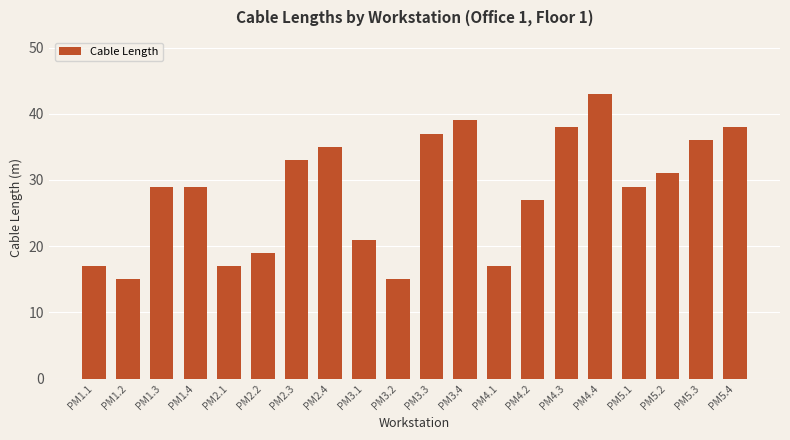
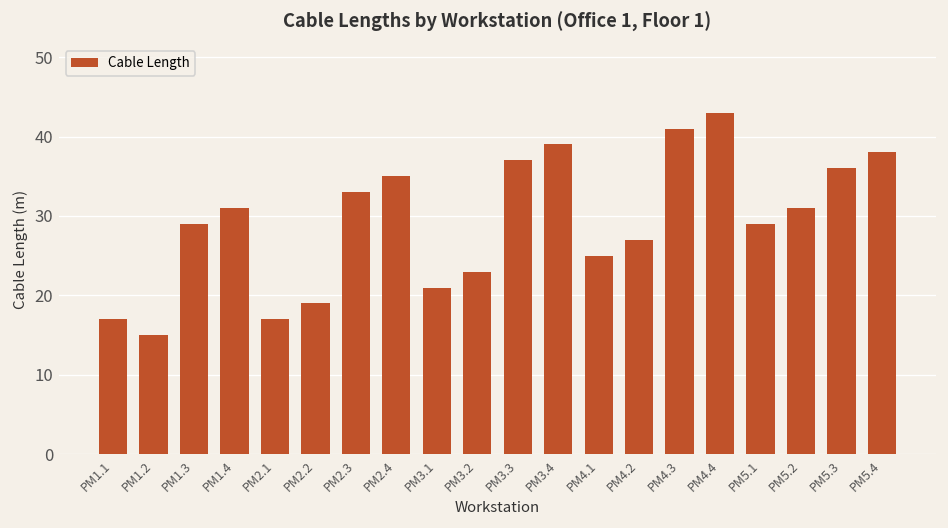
РМ1.4: 29 -> 31
РМ3.2: 15 -> 23
РМ4.1: 17 -> 25
РМ4.3: 38 -> 41
